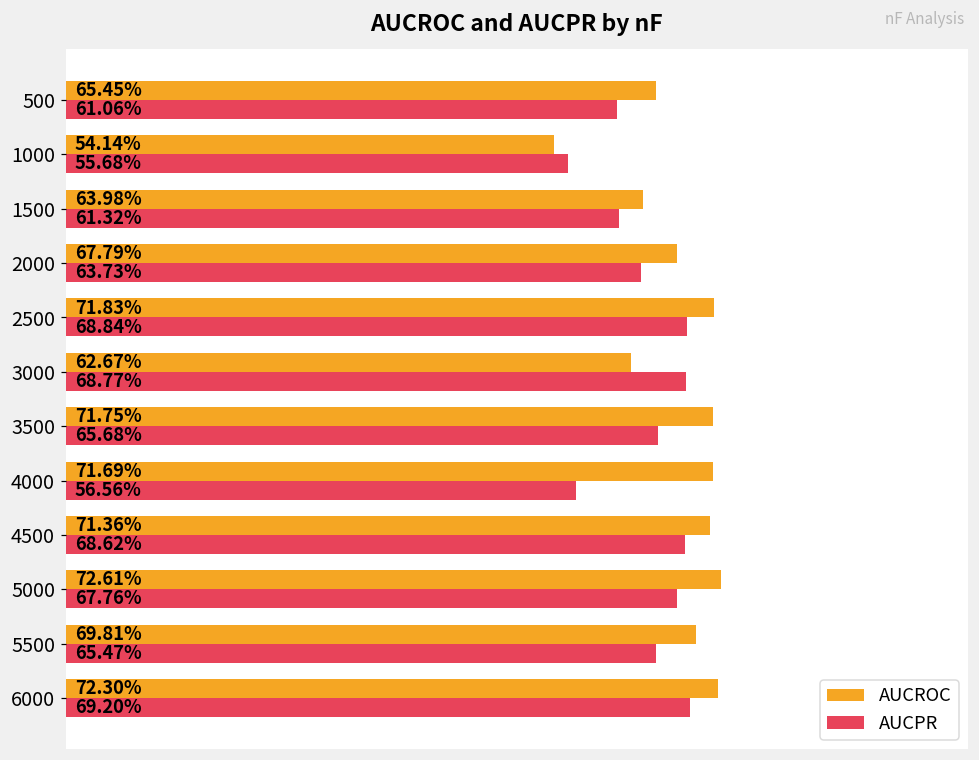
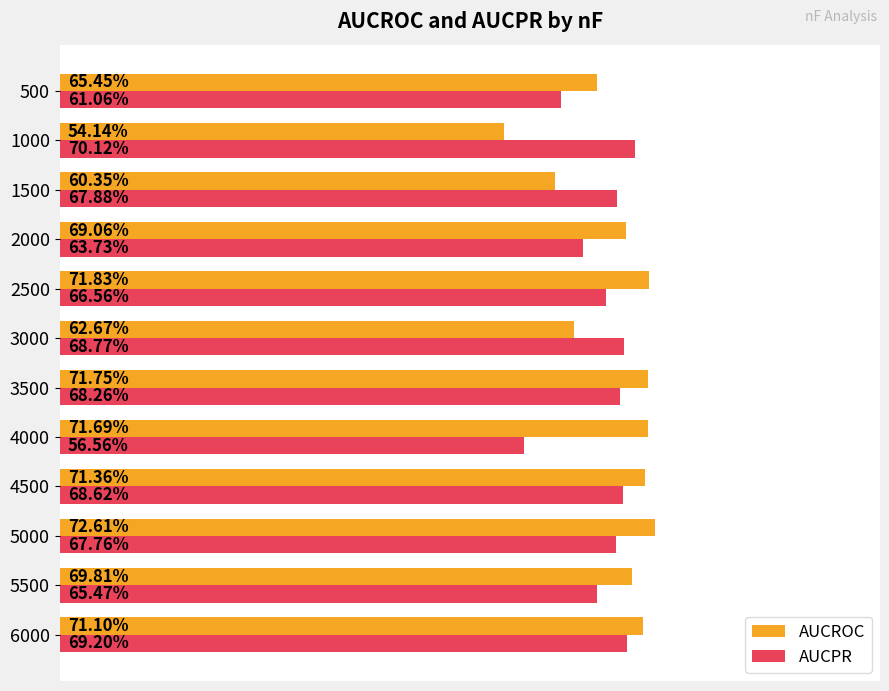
AUCPR, 1000: 55.68% -> 70.12%
AUCROC, 1500: 63.98% -> 60.35%
AUCPR, 1500: 61.32% -> 67.88%
AUCROC, 2000: 67.79% -> 69.06%
AUCPR, 2500: 68.84% -> 66.56%
AUCPR, 3500: 65.68% -> 68.26%
AUCROC, 6000: 72.30% -> 71.10%
